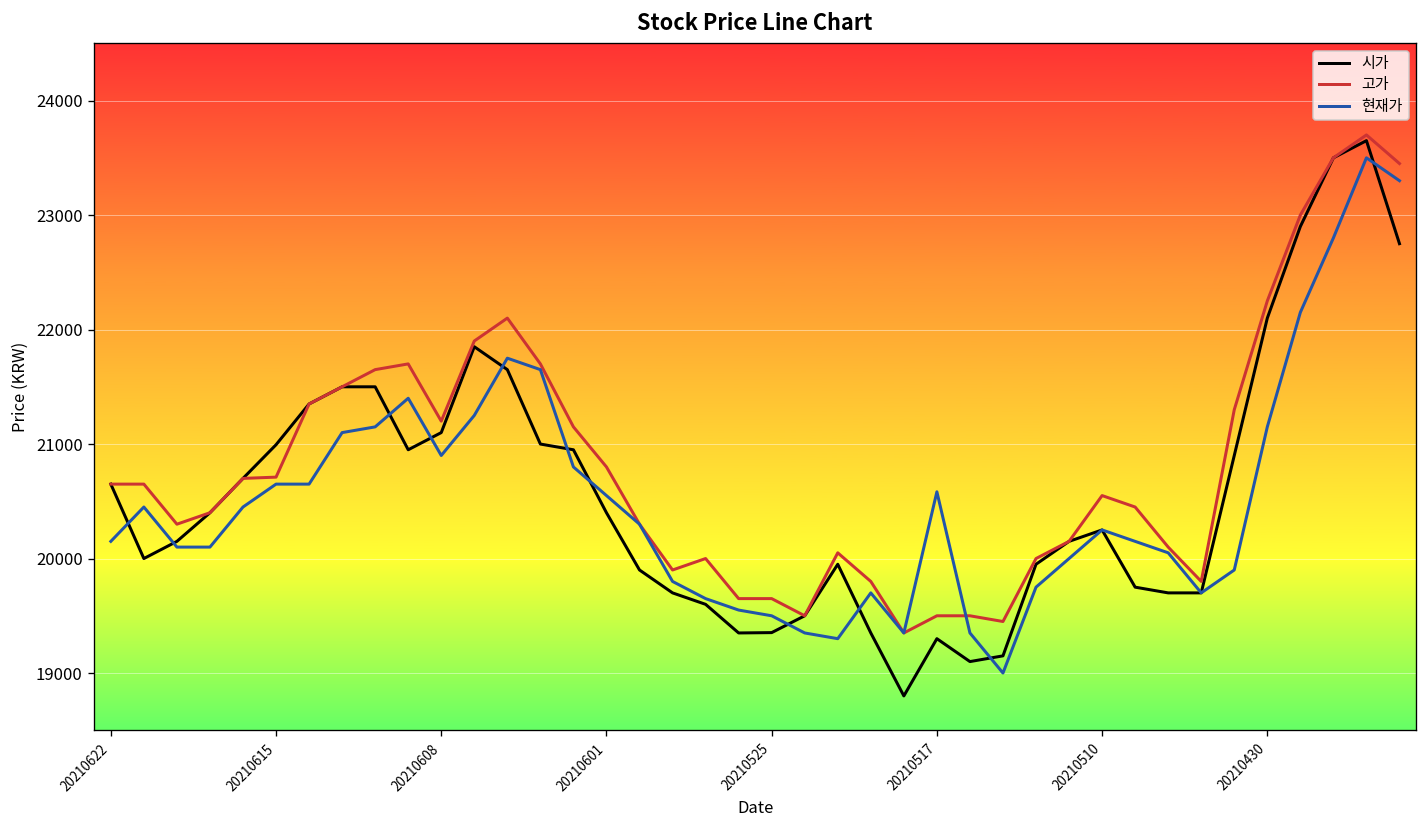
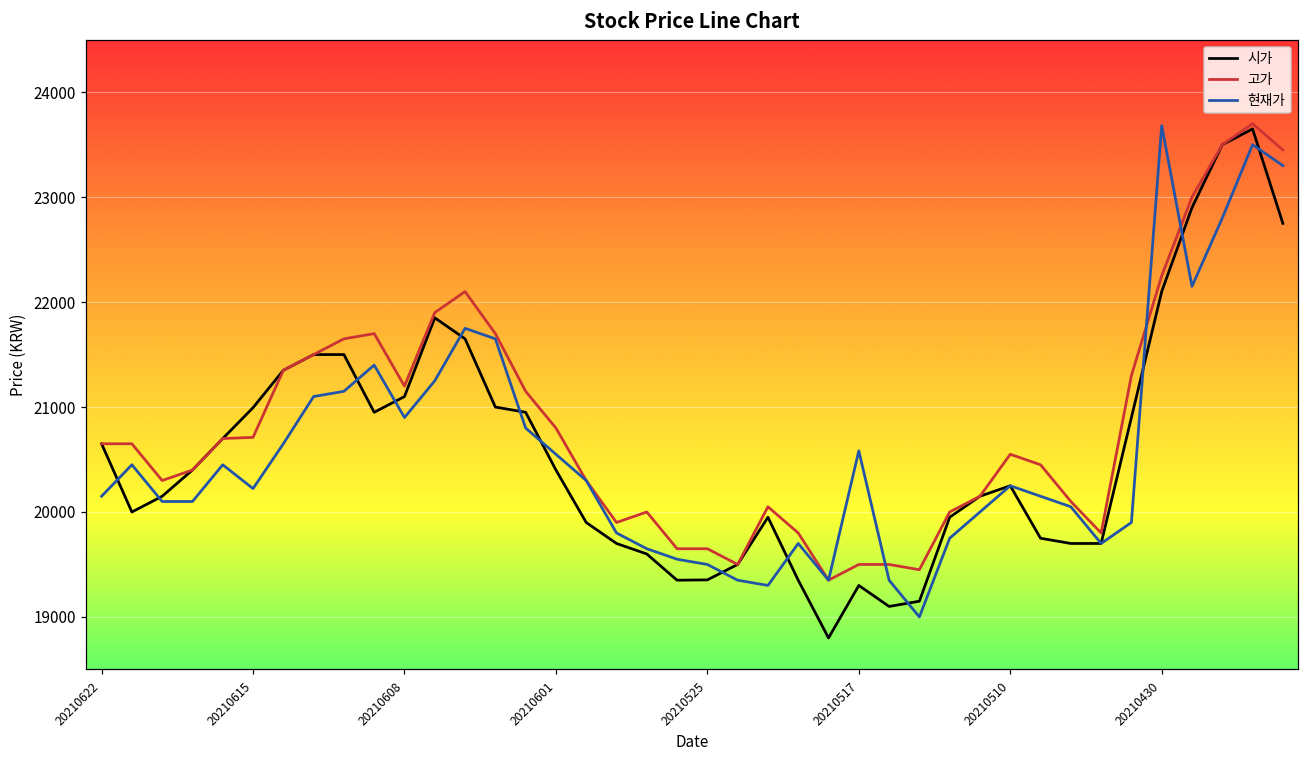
현재가, 20210615: 20700 -> 20200
현재가, 20210430: 21200 -> 23700
